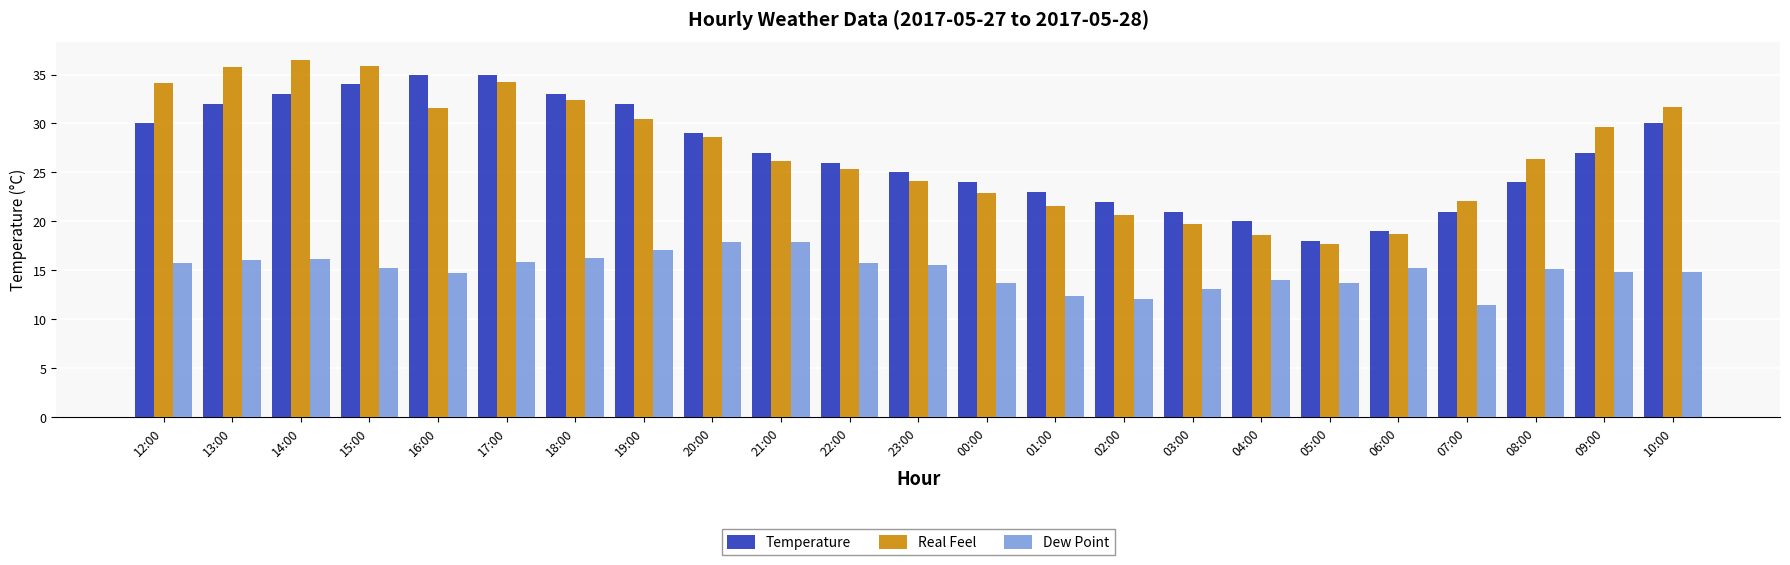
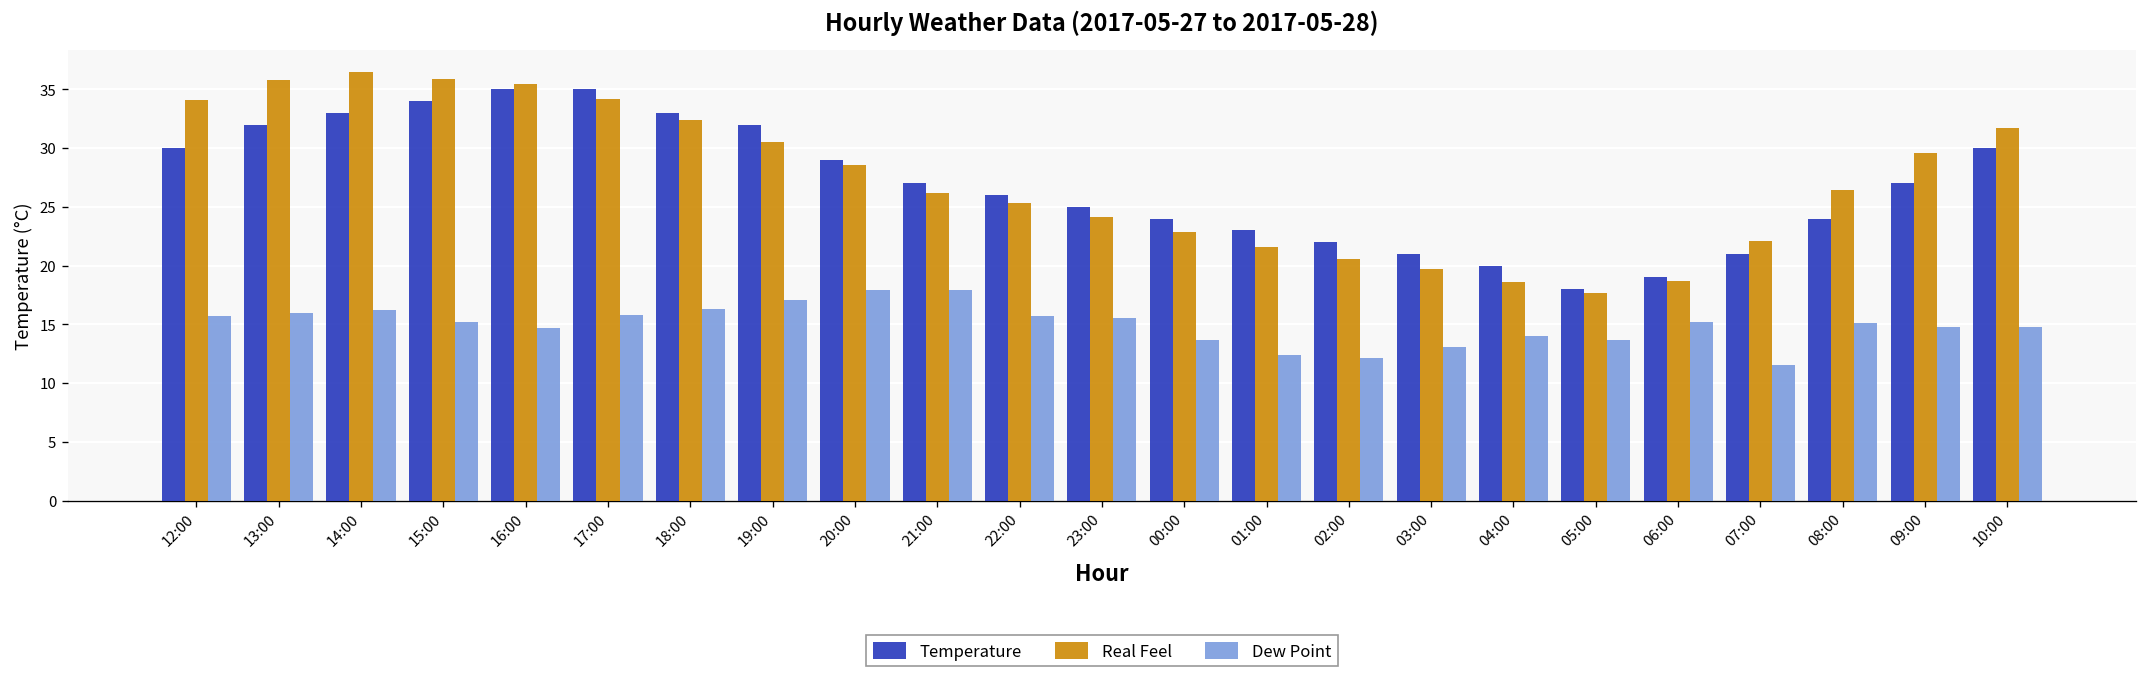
Real Feel, 16:00: 32 -> 36
